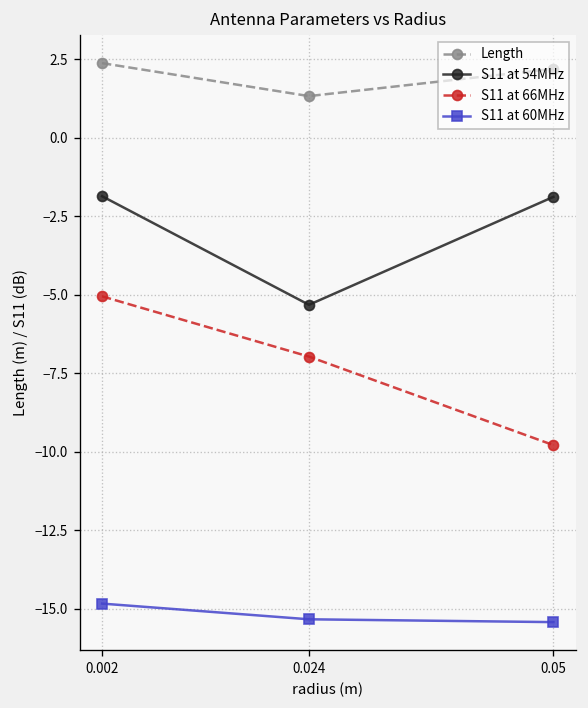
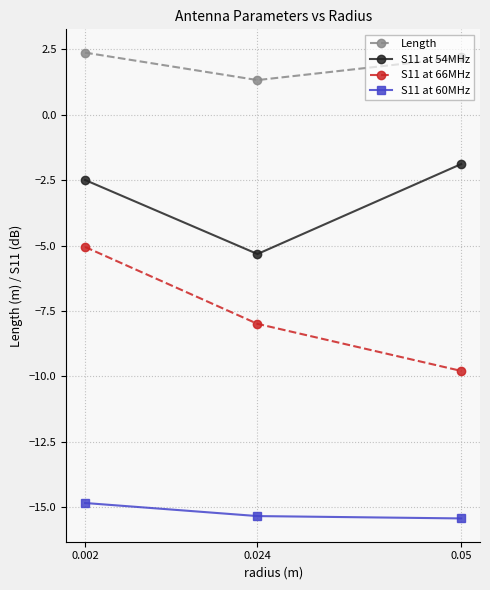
S11 at 54MHz, 0.002: -1.9 -> -2.5
S11 at 66MHz, 0.024: -7.0 -> -8.0
